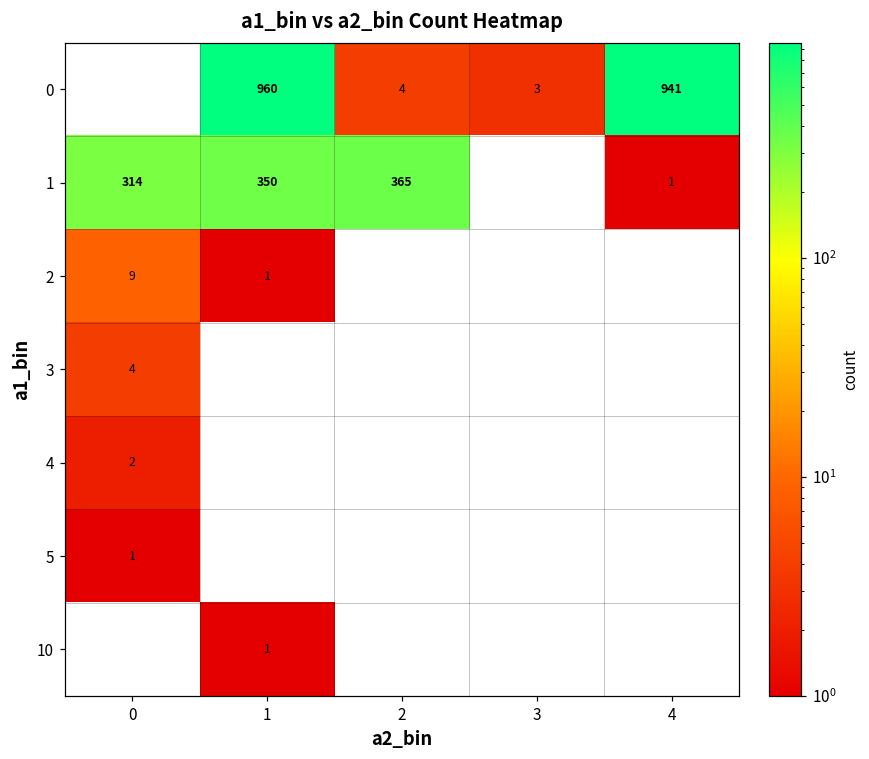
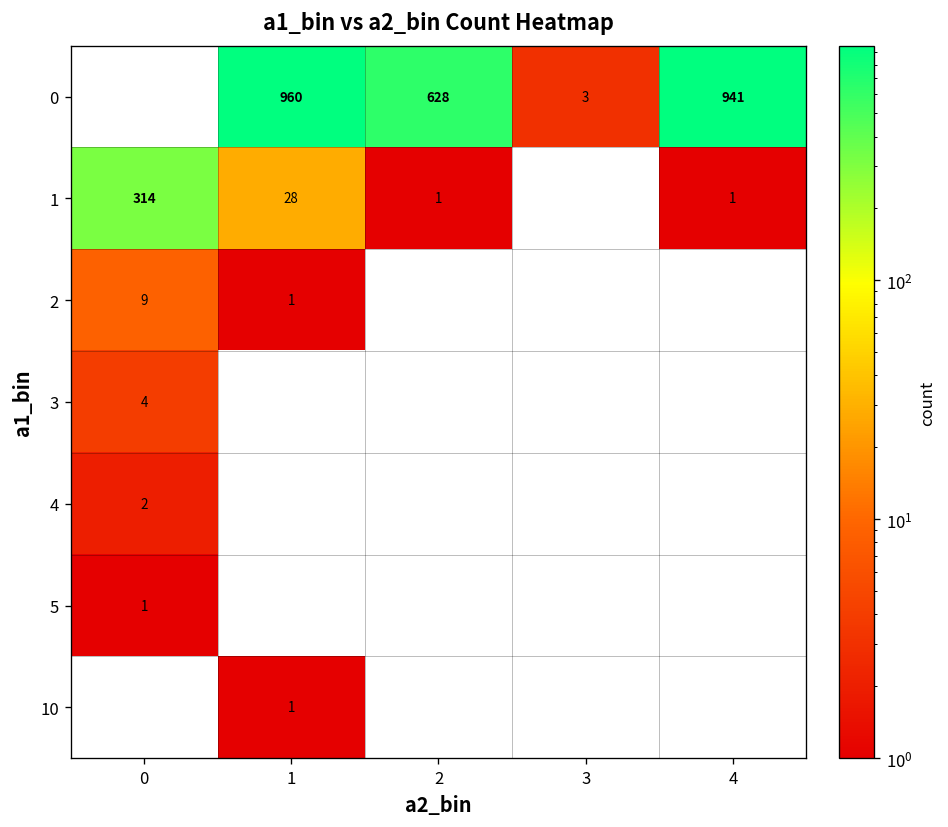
0, 2: 4 -> 628
1, 1: 350 -> 28
1, 2: 365 -> 1
